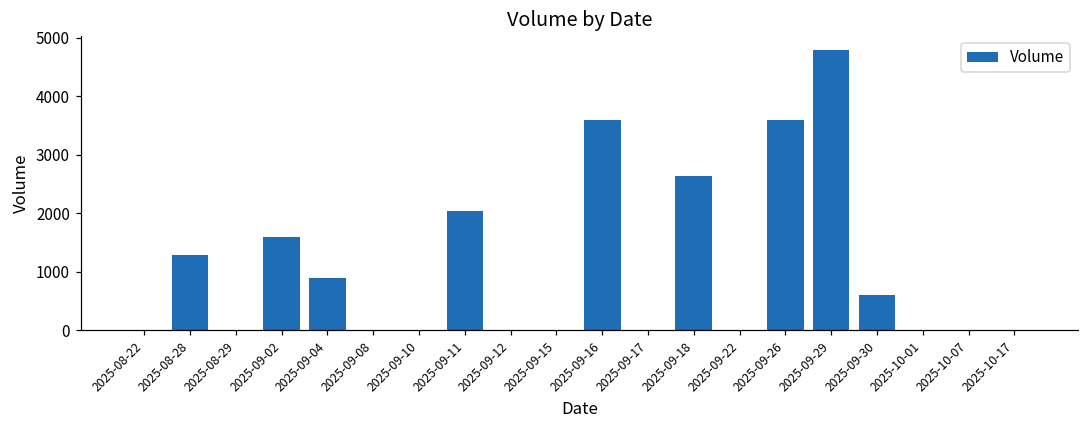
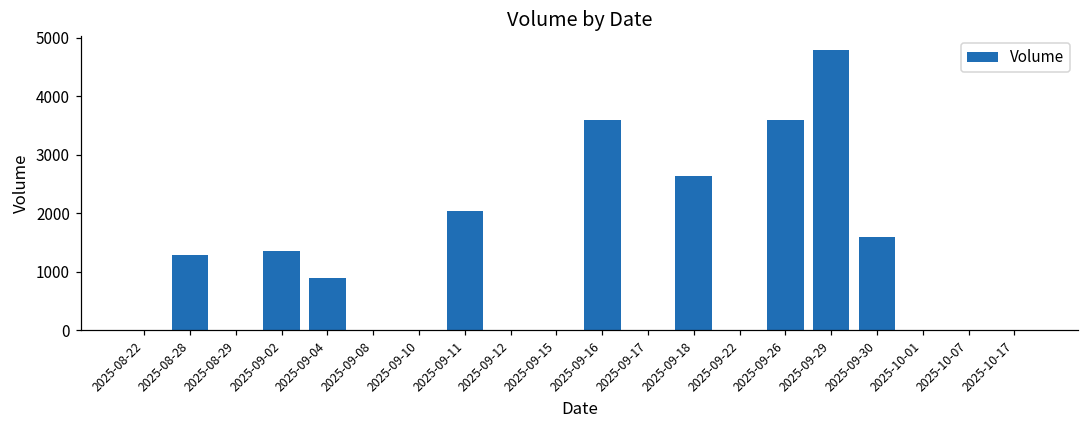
2025-09-02: 1600 -> 1400
2025-09-30: 600 -> 1600
